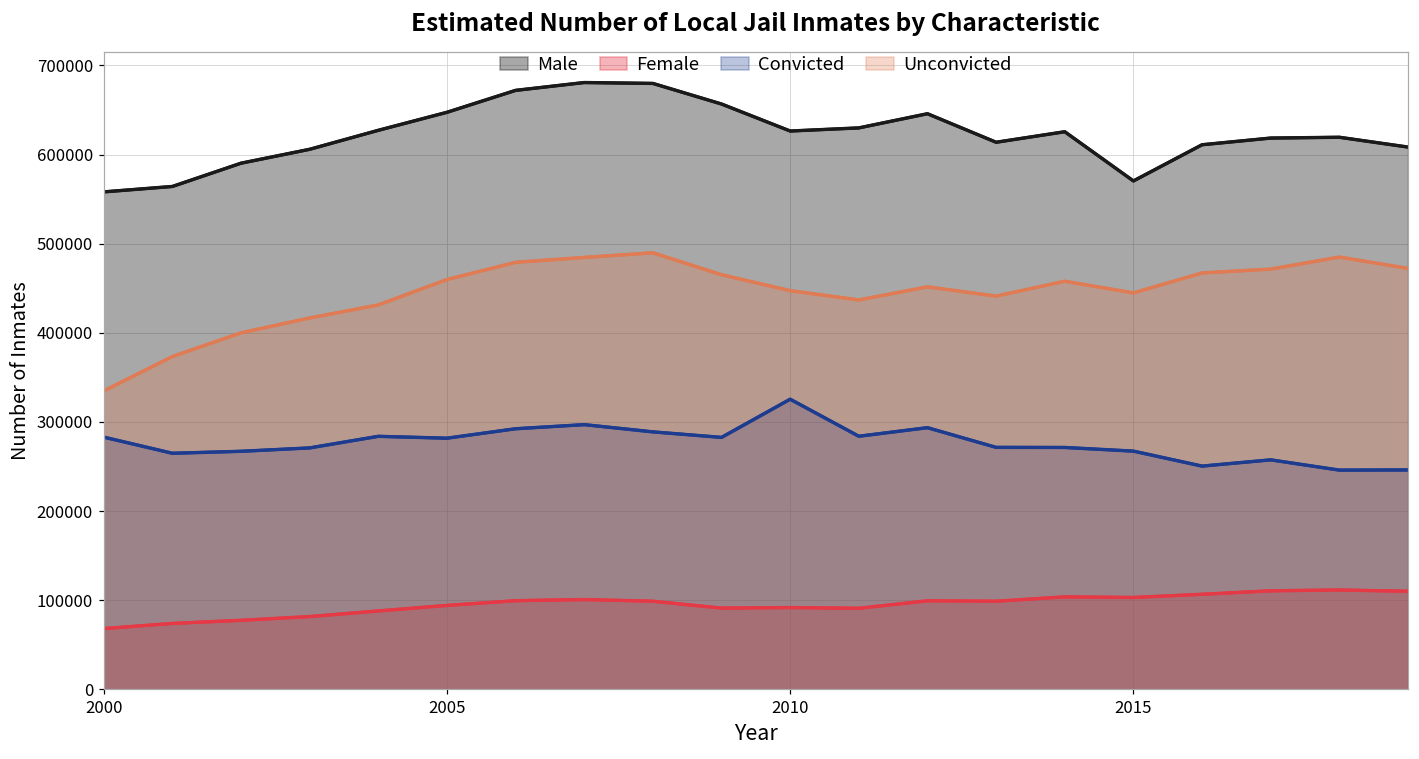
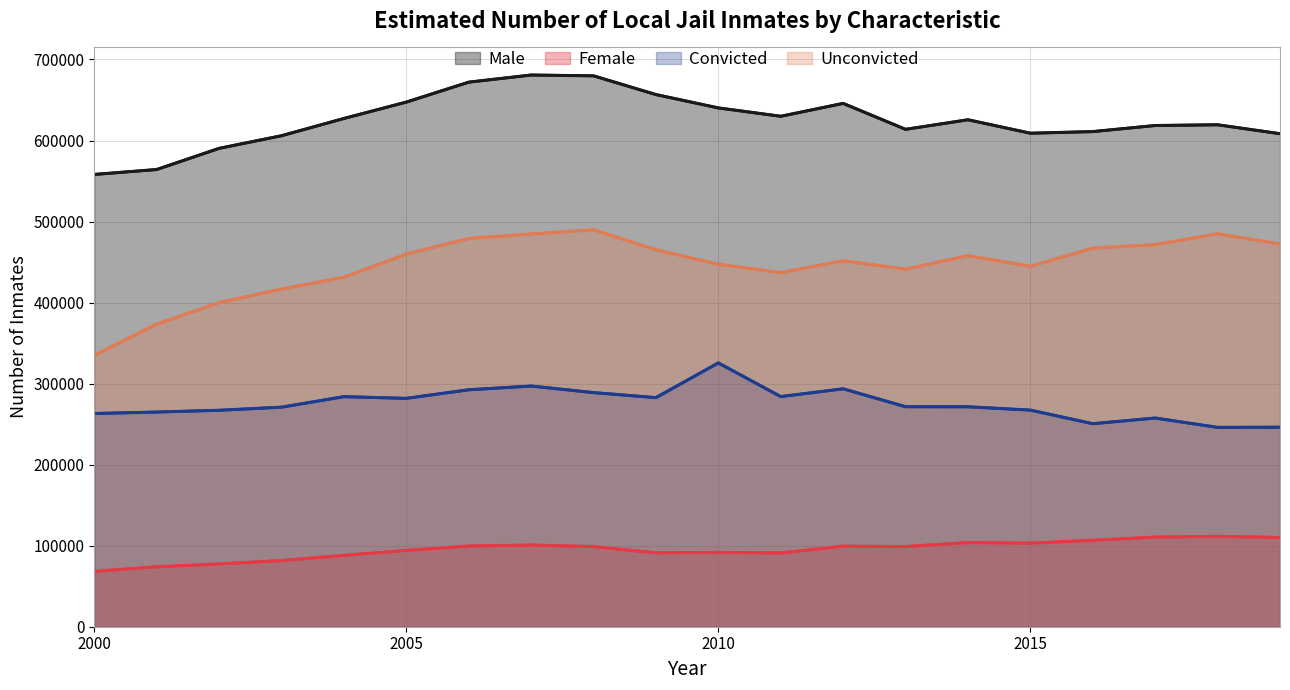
Convicted, 2000: 280000 -> 260000
Male, 2010: 630000 -> 640000
Male, 2015: 570000 -> 610000
